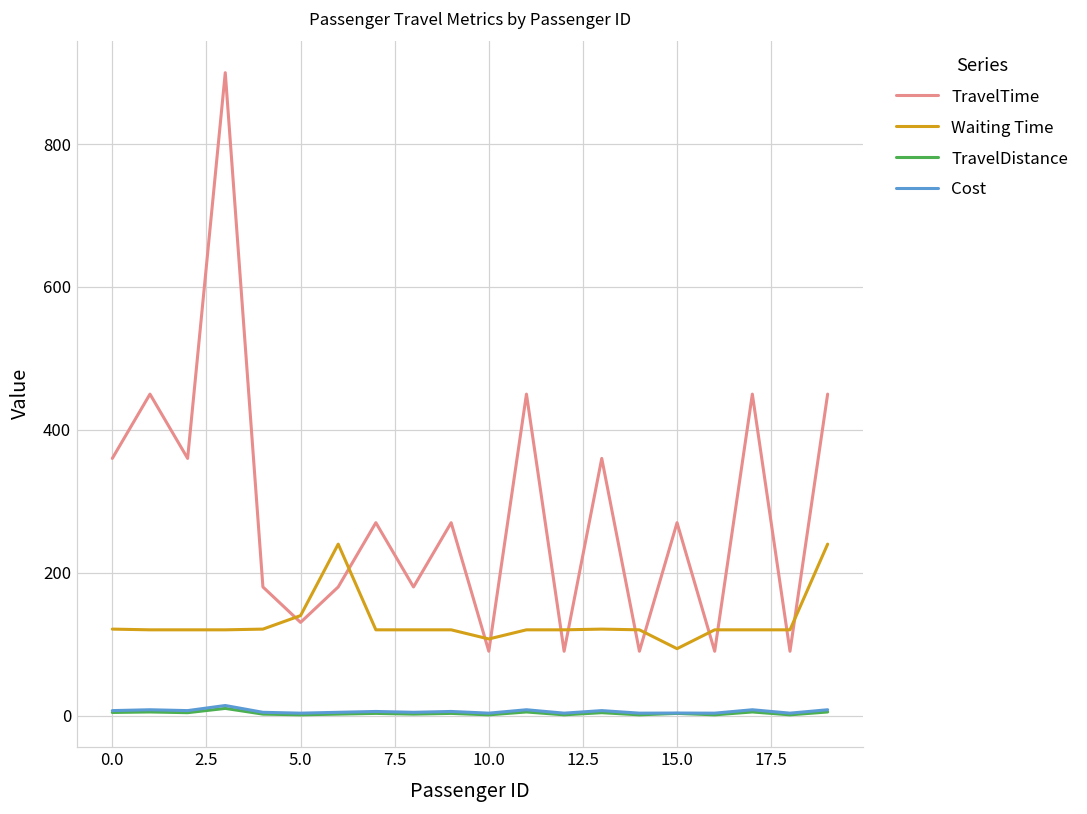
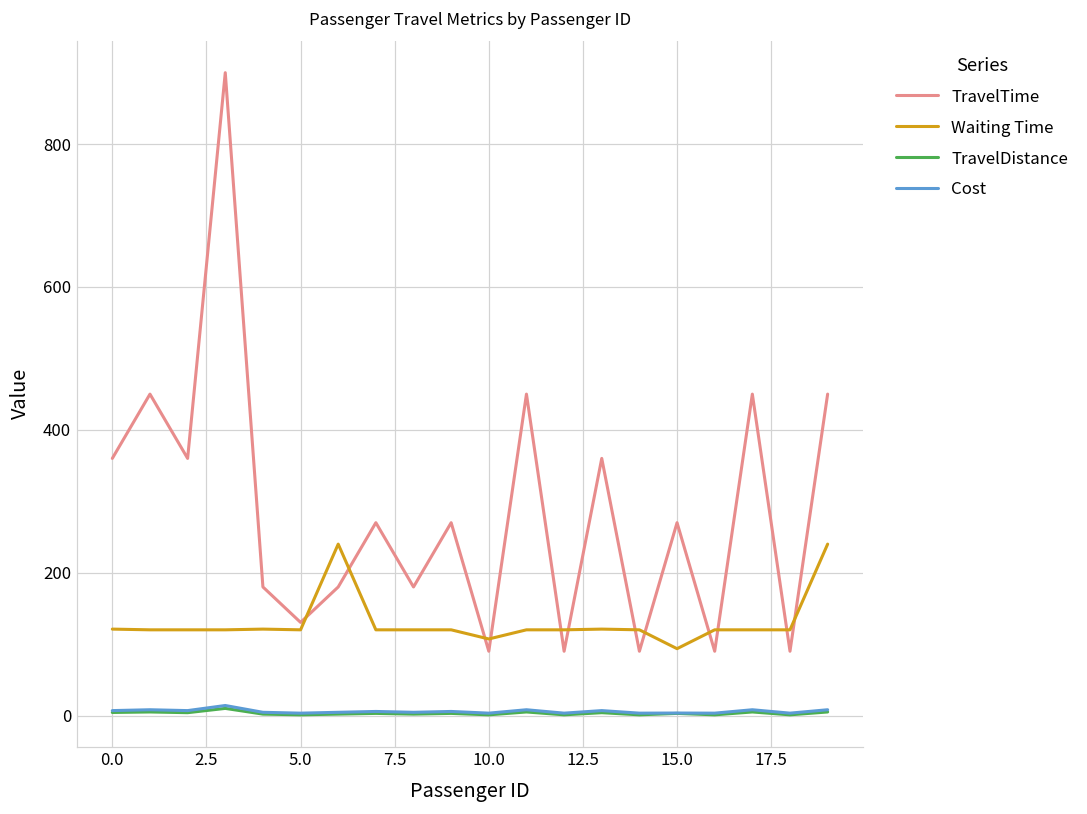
Waiting Time, 5.0: 140 -> 120
